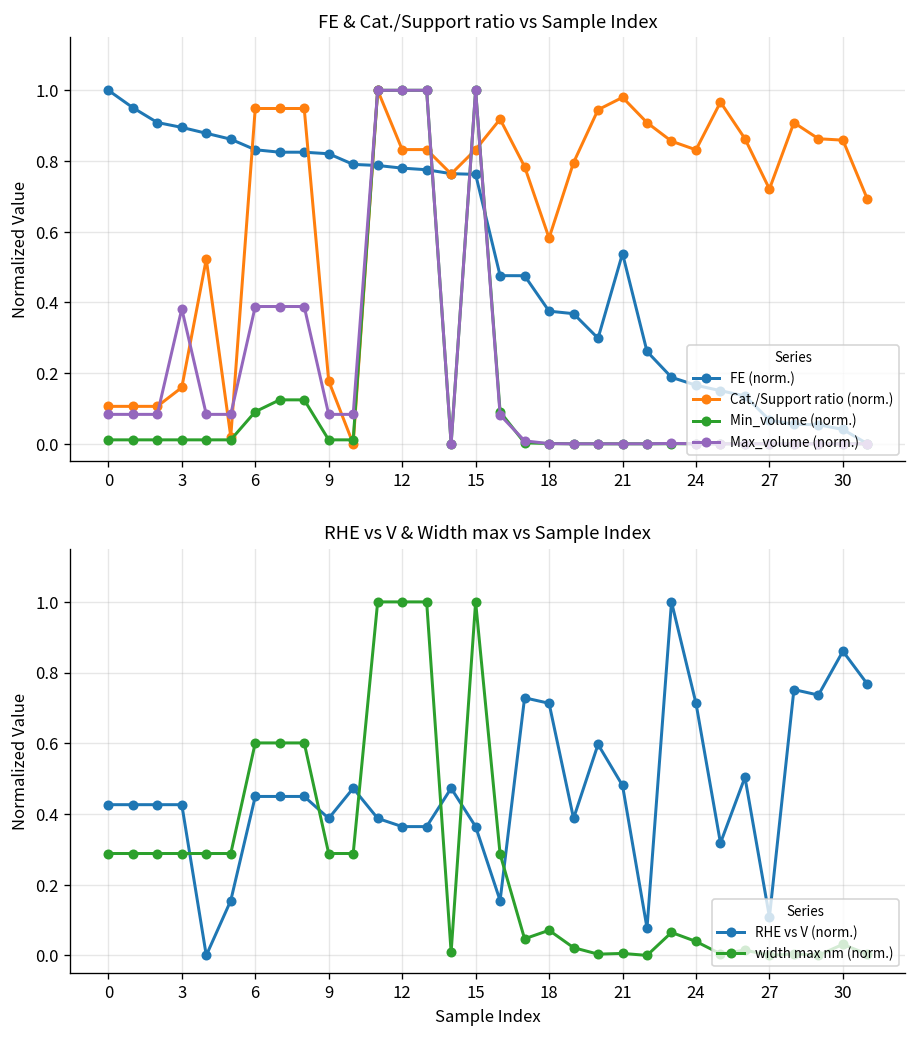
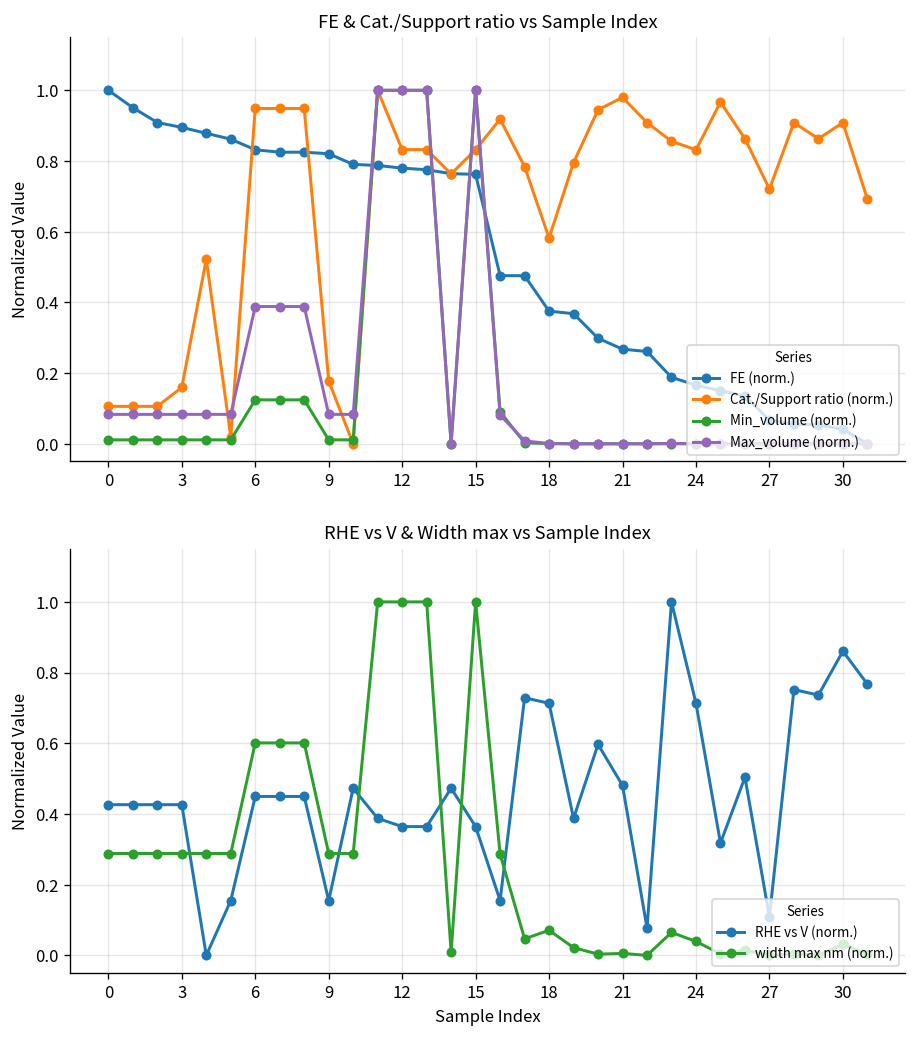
FE & Cat./Support ratio vs Sample Index, Max_volume (norm.), 3: 0.38 -> 0.08
FE & Cat./Support ratio vs Sample Index, Min_volume (norm.), 6: 0.09 -> 0.12
FE & Cat./Support ratio vs Sample Index, FE (norm.), 21: 0.54 -> 0.27
FE & Cat./Support ratio vs Sample Index, Cat./Support ratio (norm.), 30: 0.86 -> 0.91
RHE vs V & Width max vs Sample Index, RHE vs V (norm.), 9: 0.39 -> 0.16
